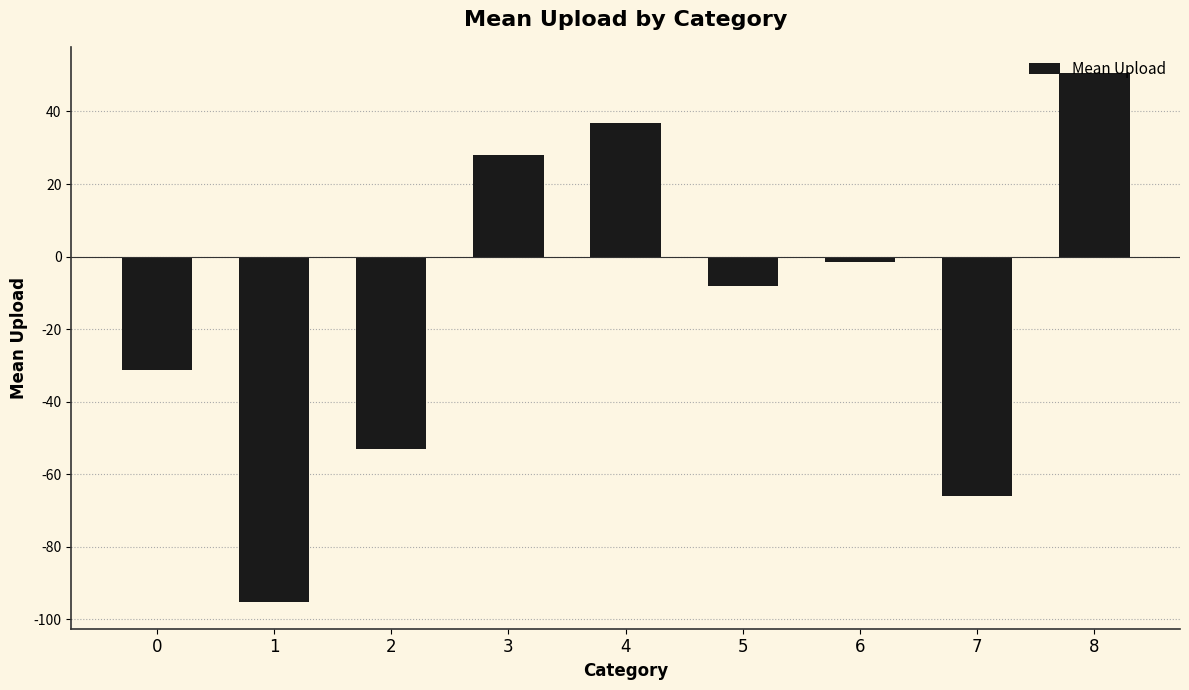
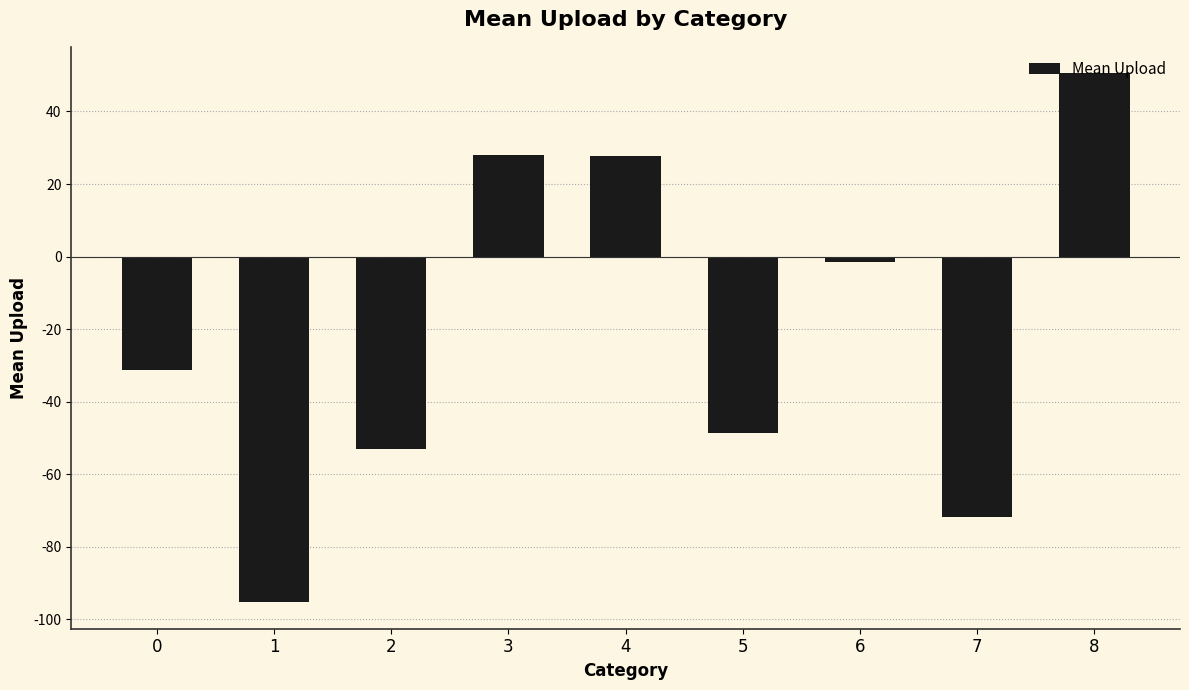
4: 37 -> 28
5: -8 -> -49
7: -66 -> -72
